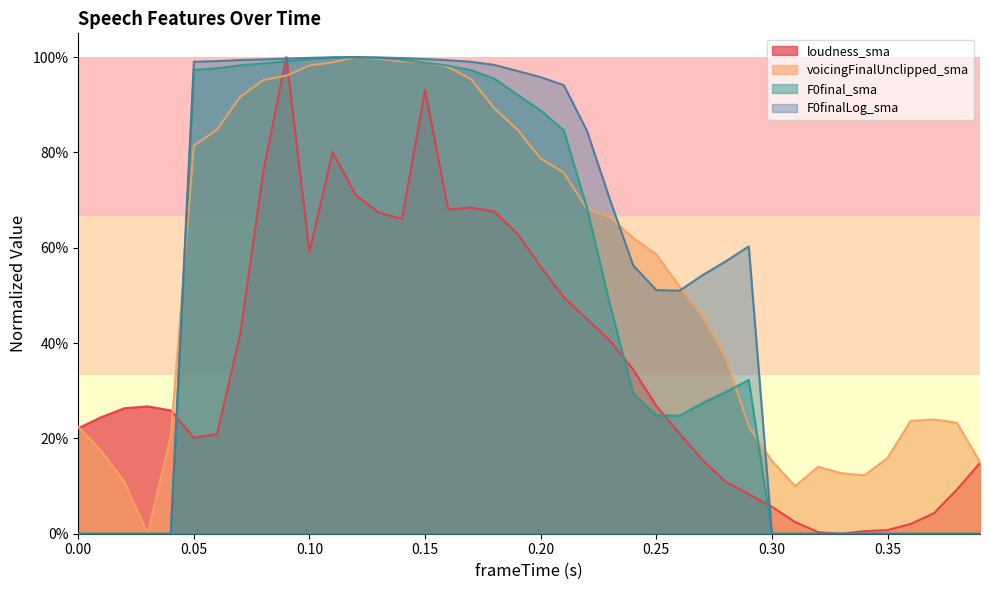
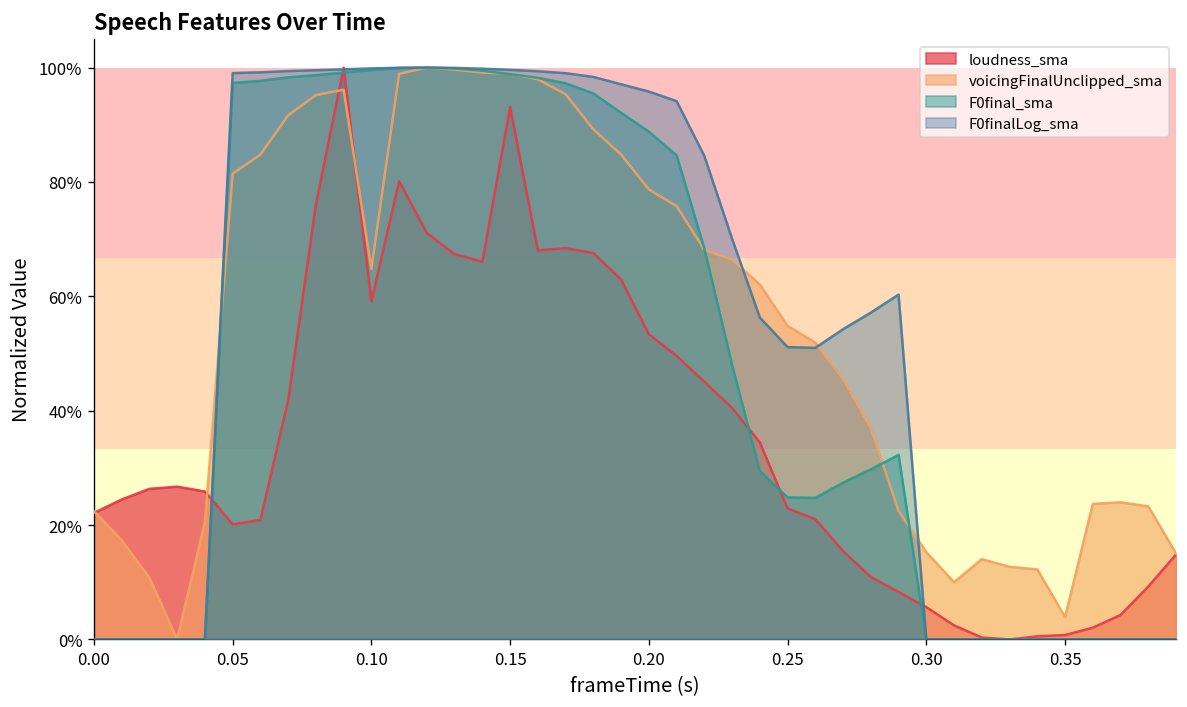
voicingFinalUnclipped_sma, 0.10: 98% -> 65%
loudness_sma, 0.20: 56% -> 53%
loudness_sma, 0.25: 27% -> 23%
voicingFinalUnclipped_sma, 0.25: 59% -> 55%
voicingFinalUnclipped_sma, 0.35: 16% -> 4%
